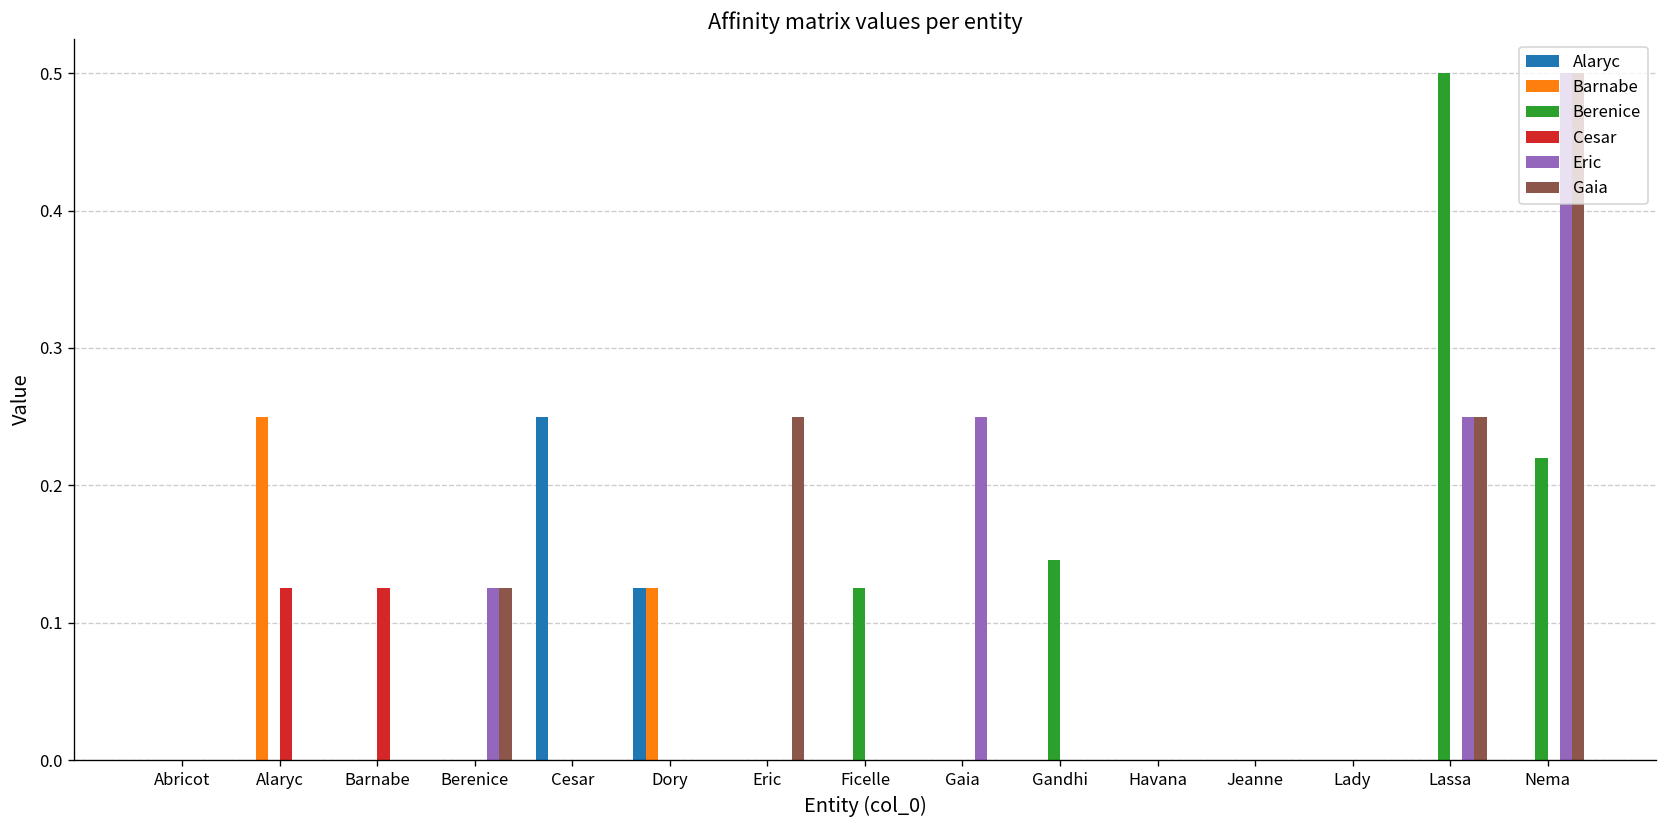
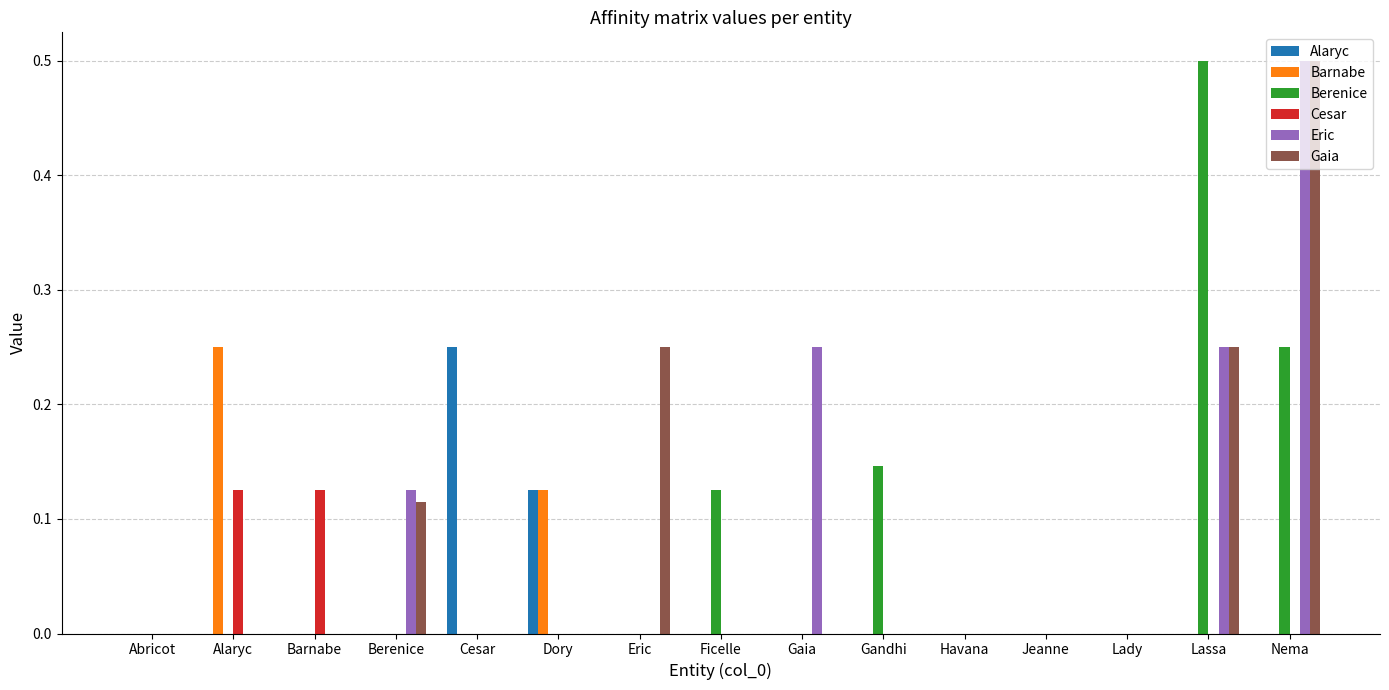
Gaia, Berenice: 0.125 -> 0.115
Berenice, Nema: 0.22 -> 0.25
